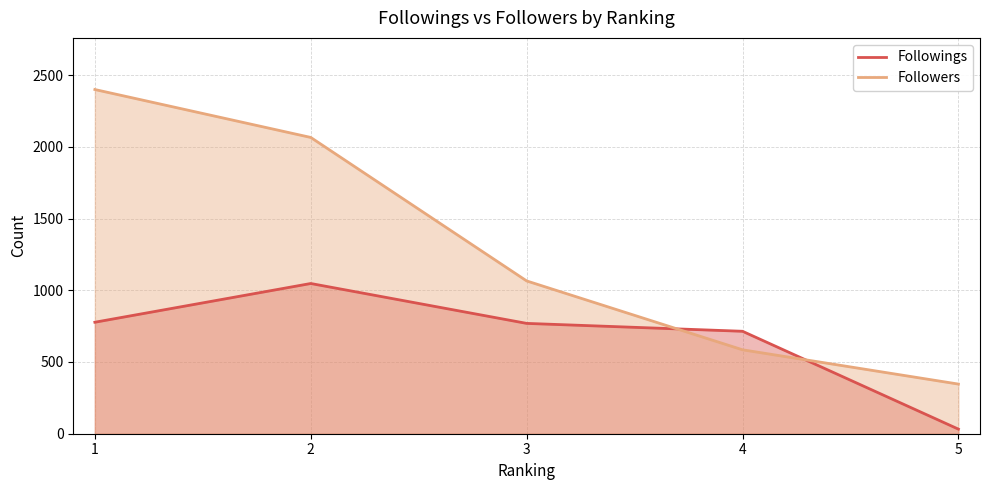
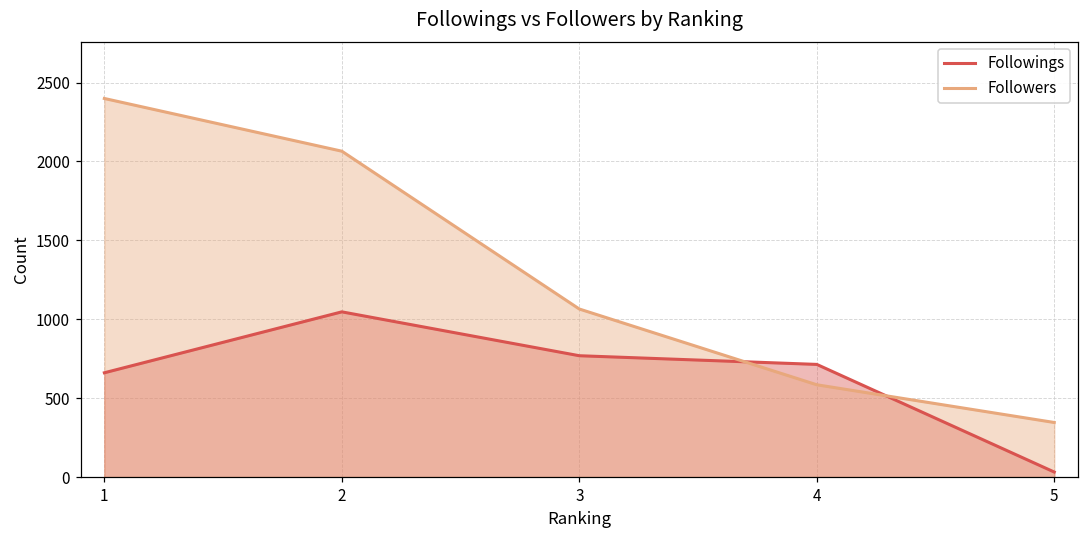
Followings, 1: 780 -> 660
